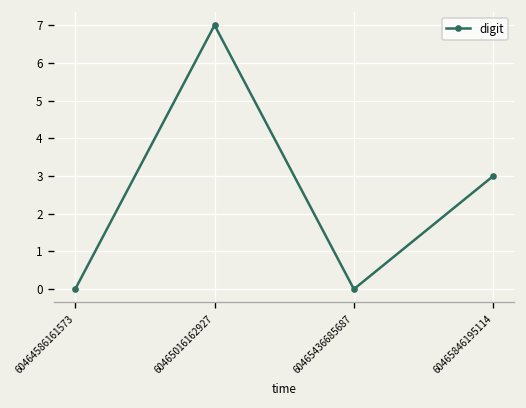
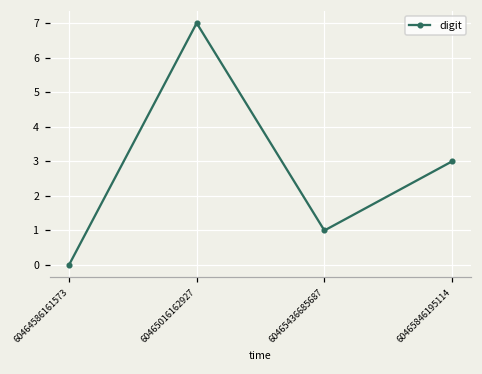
60465436685687: 0 -> 1
